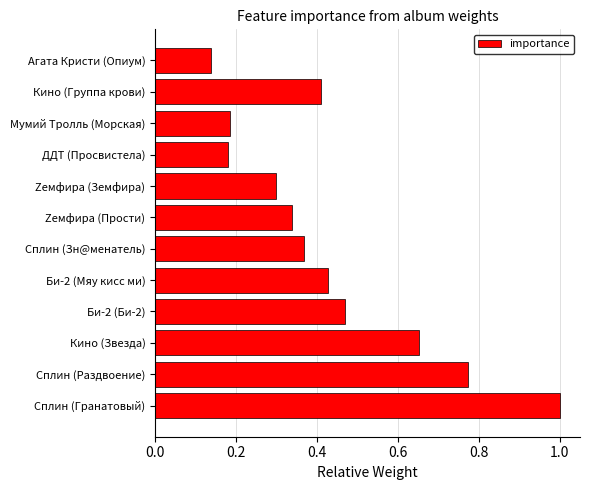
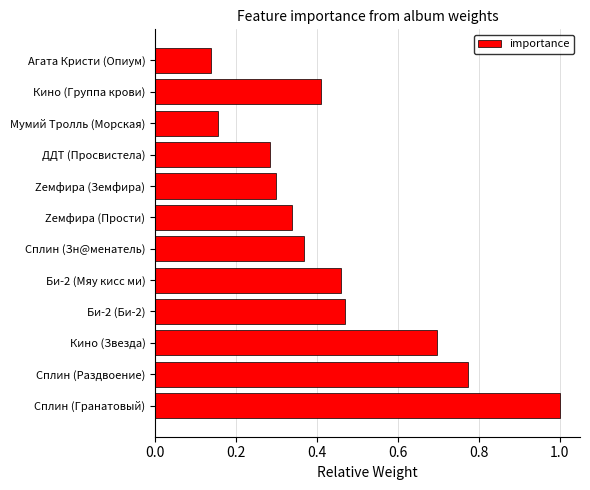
Мумий Тролль (Морская): 0.18 -> 0.16
ДДТ (Просвистела): 0.18 -> 0.28
Би-2 (Мяу кисс ми): 0.43 -> 0.46
Кино (Звезда): 0.65 -> 0.70
